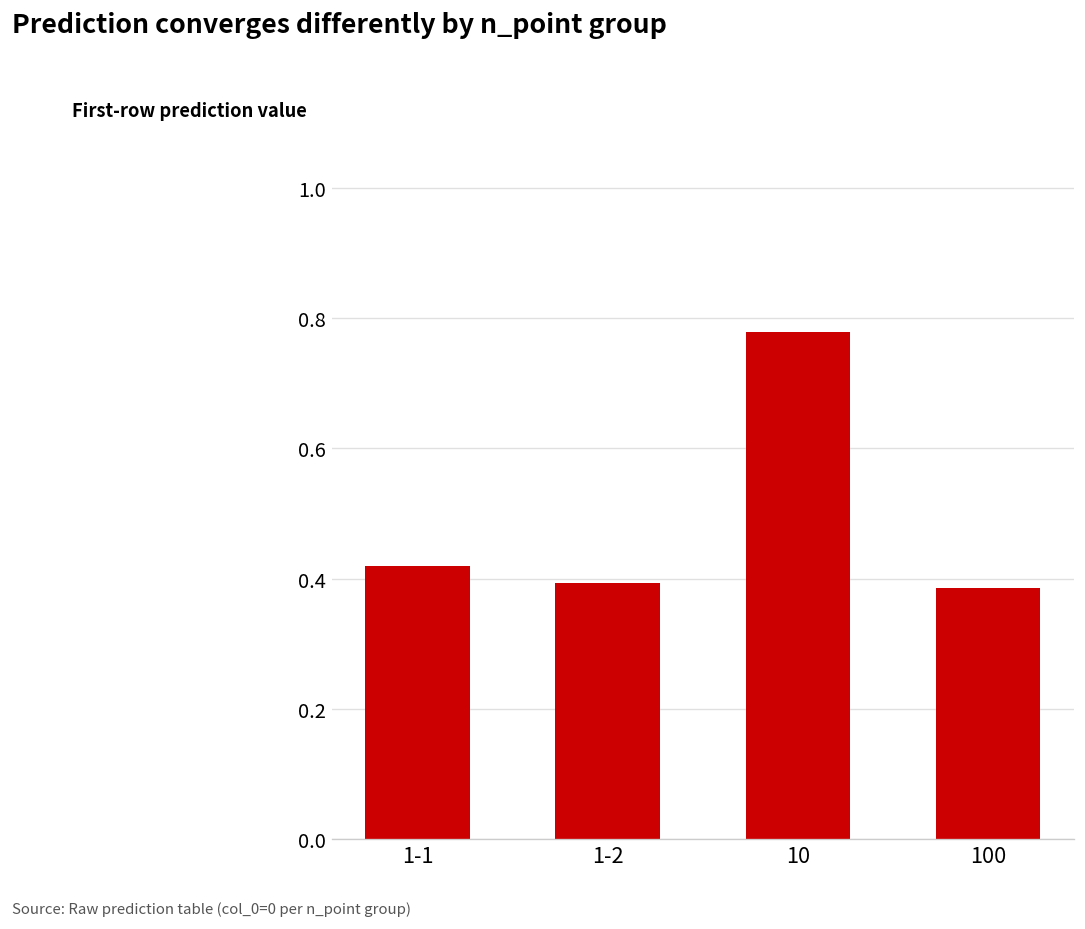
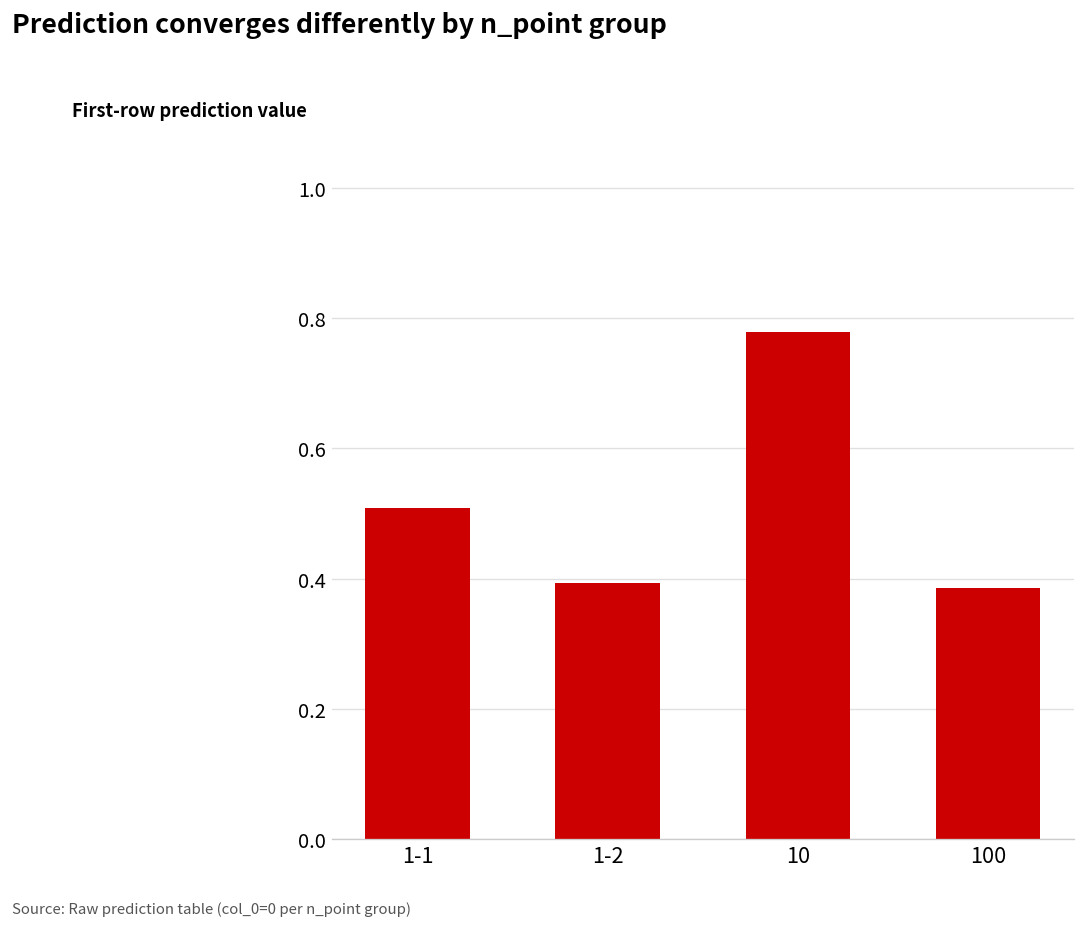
1-1: 0.42 -> 0.51
